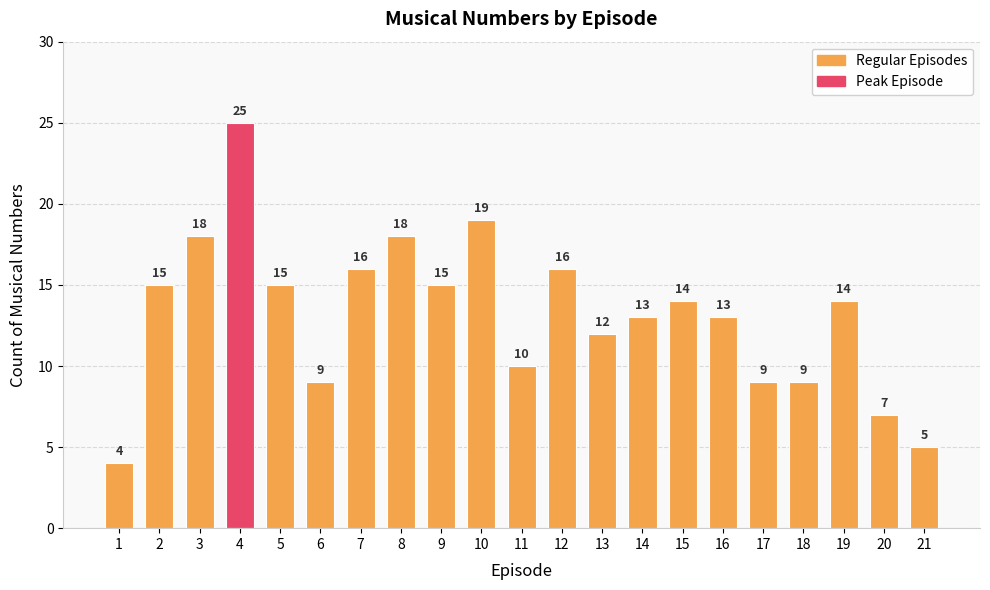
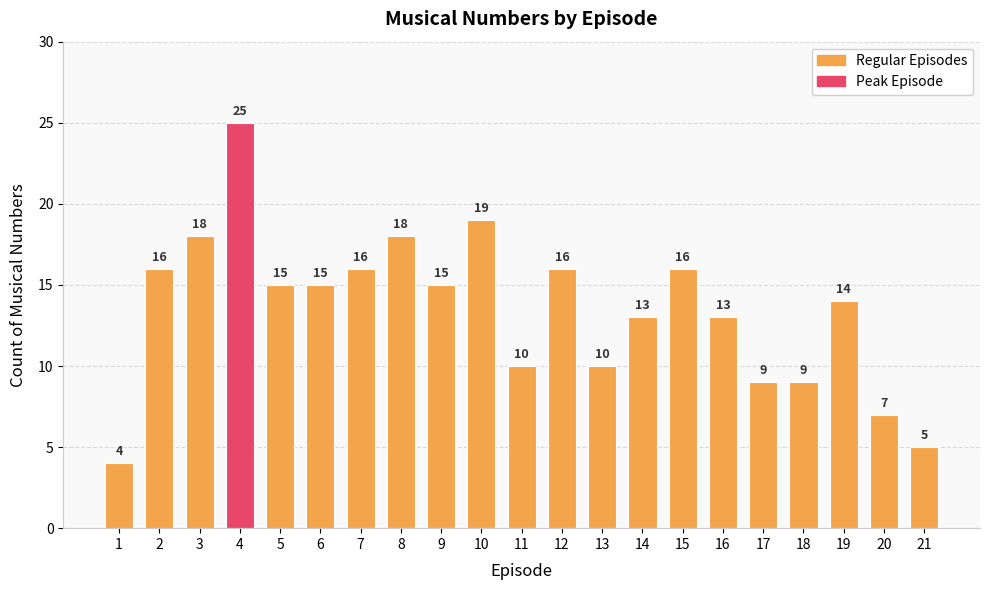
2: 15 -> 16
6: 9 -> 15
13: 12 -> 10
15: 14 -> 16
